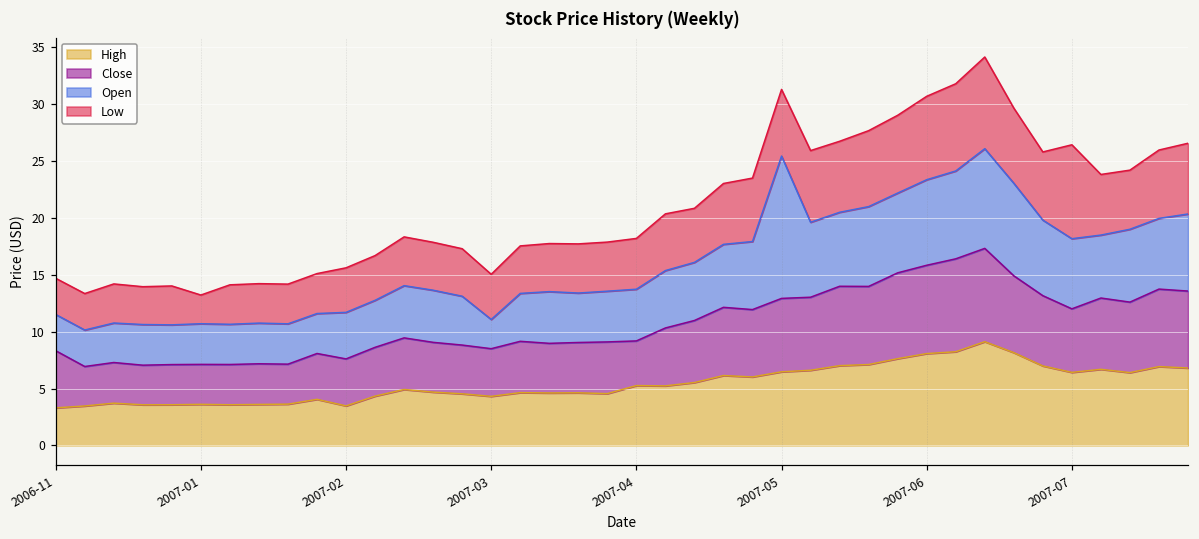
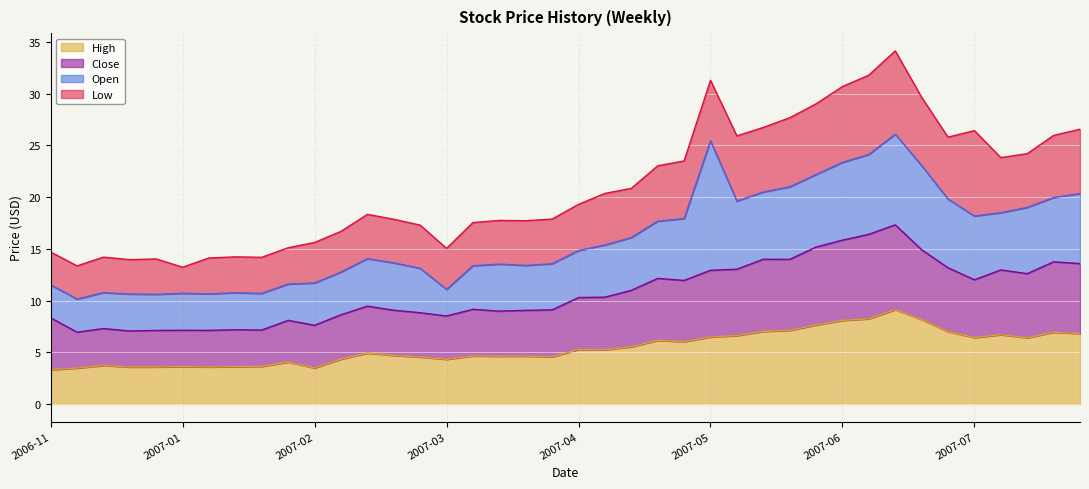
Close, 2007-04: 3.9 -> 5.0
